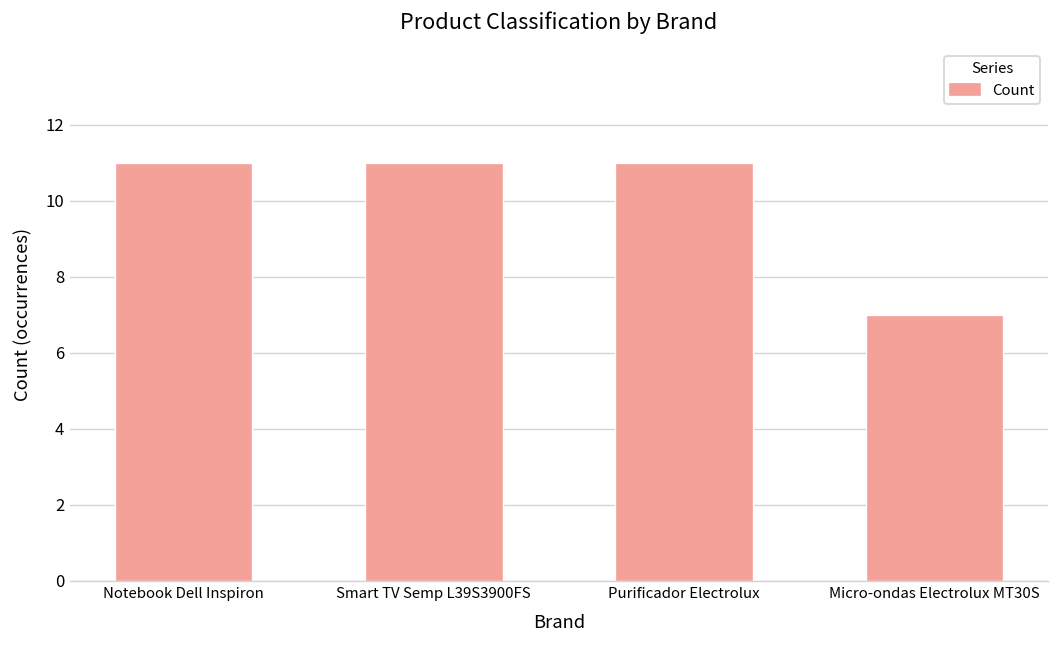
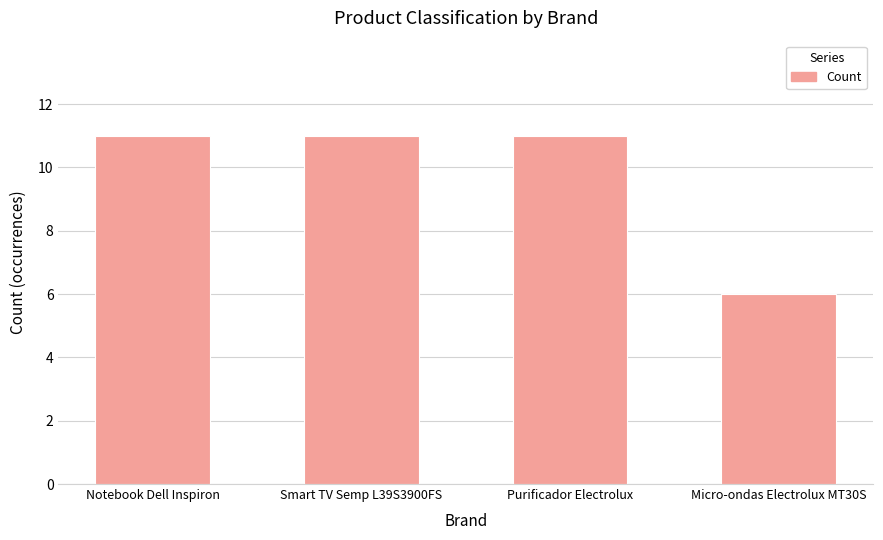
Micro-ondas Electrolux MT30S: 7 -> 6
